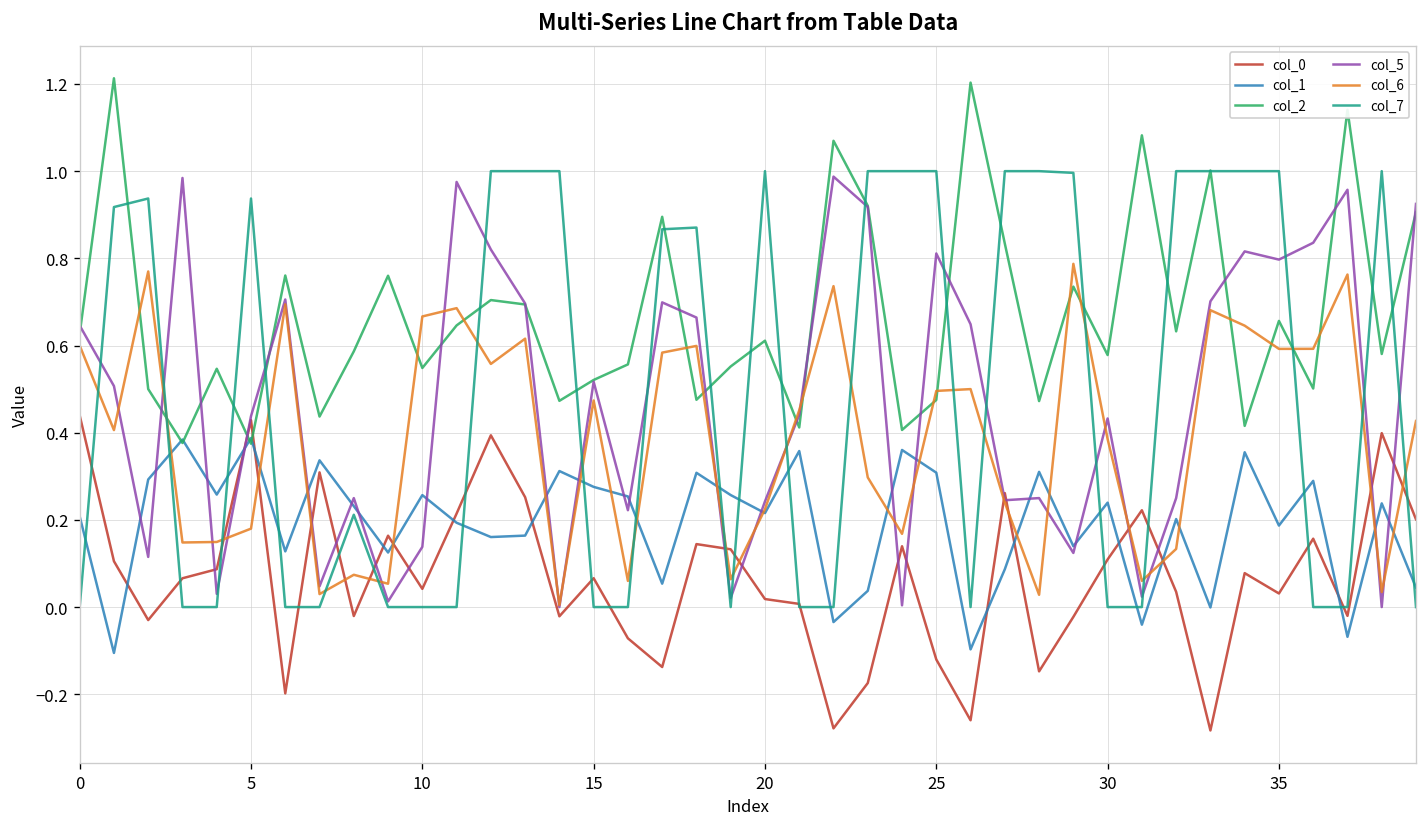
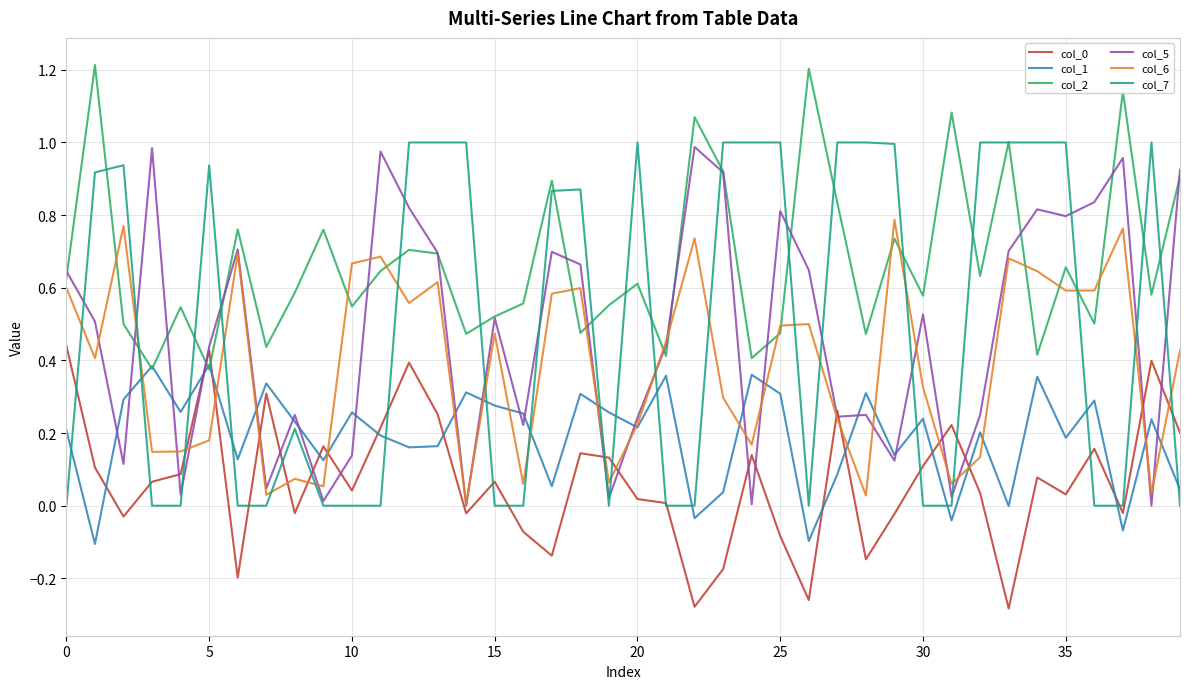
col_0, 25: -0.12 -> -0.08
col_5, 30: 0.43 -> 0.53
col_6, 30: 0.39 -> 0.33
